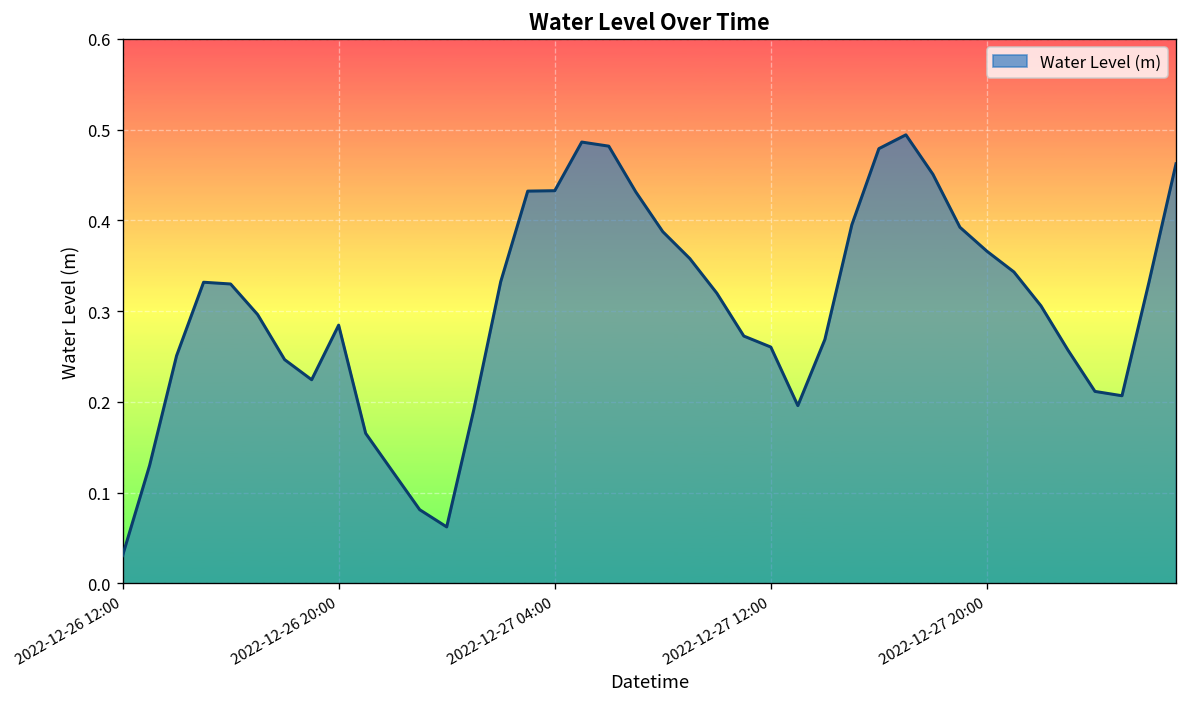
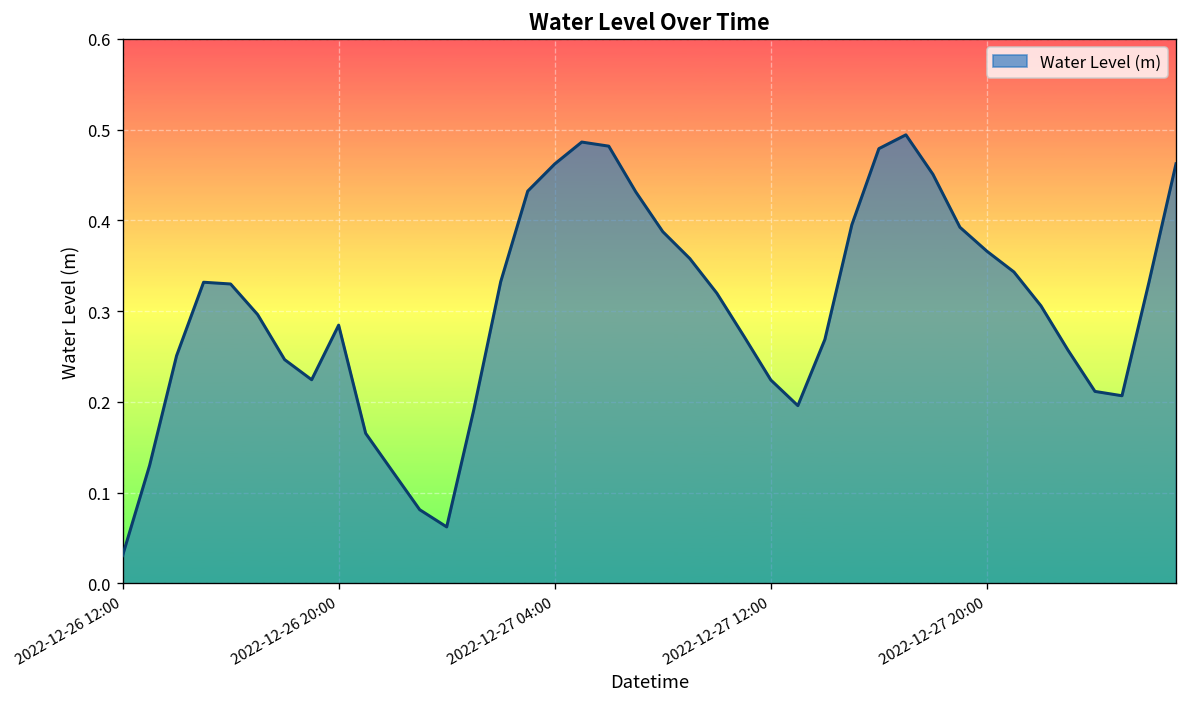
2022-12-27 04:00: 0.43 -> 0.46
2022-12-27 12:00: 0.26 -> 0.22
